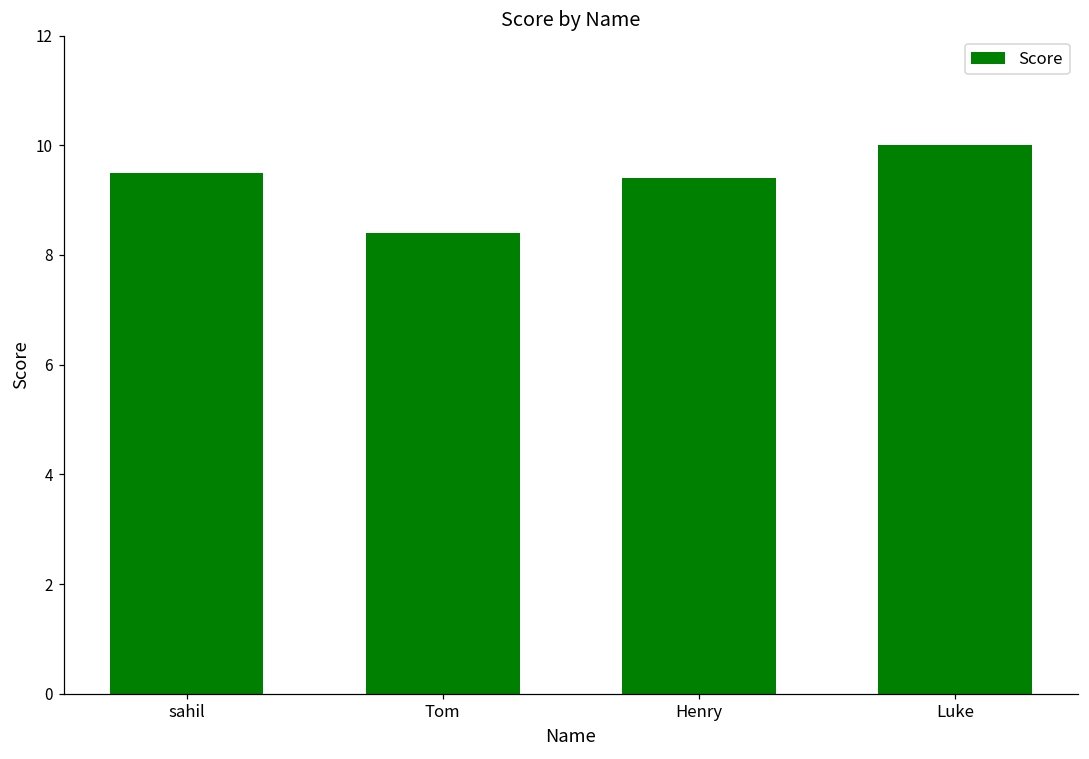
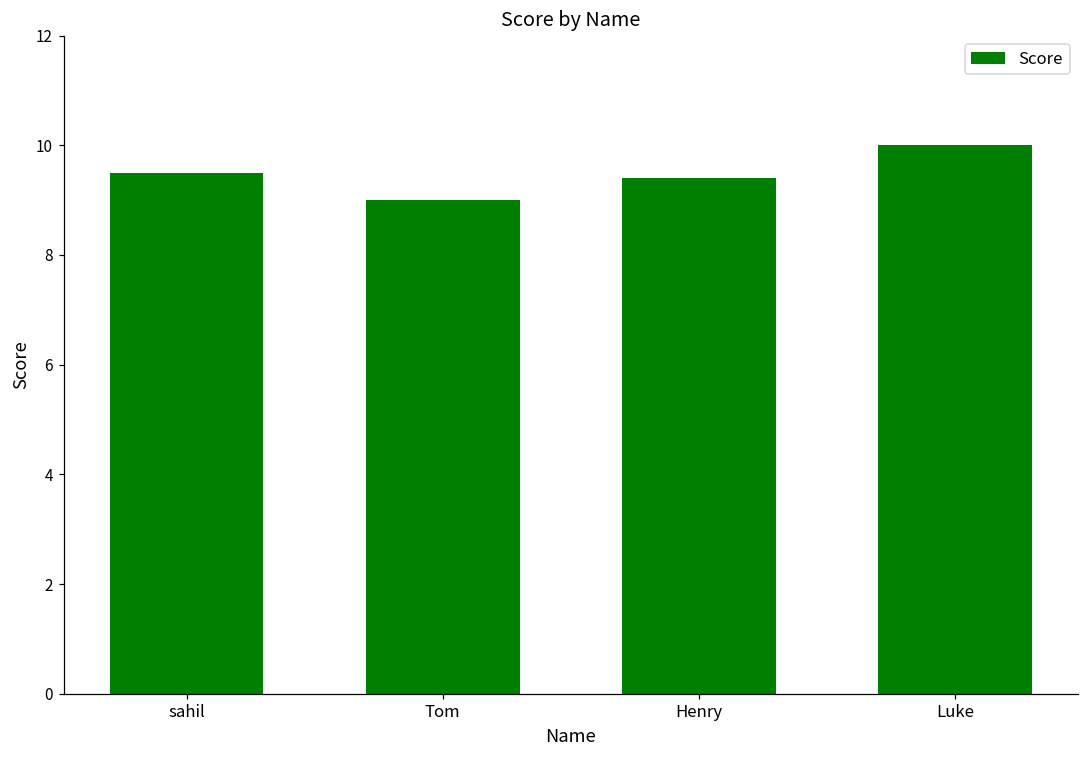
Tom: 8.4 -> 9.0
